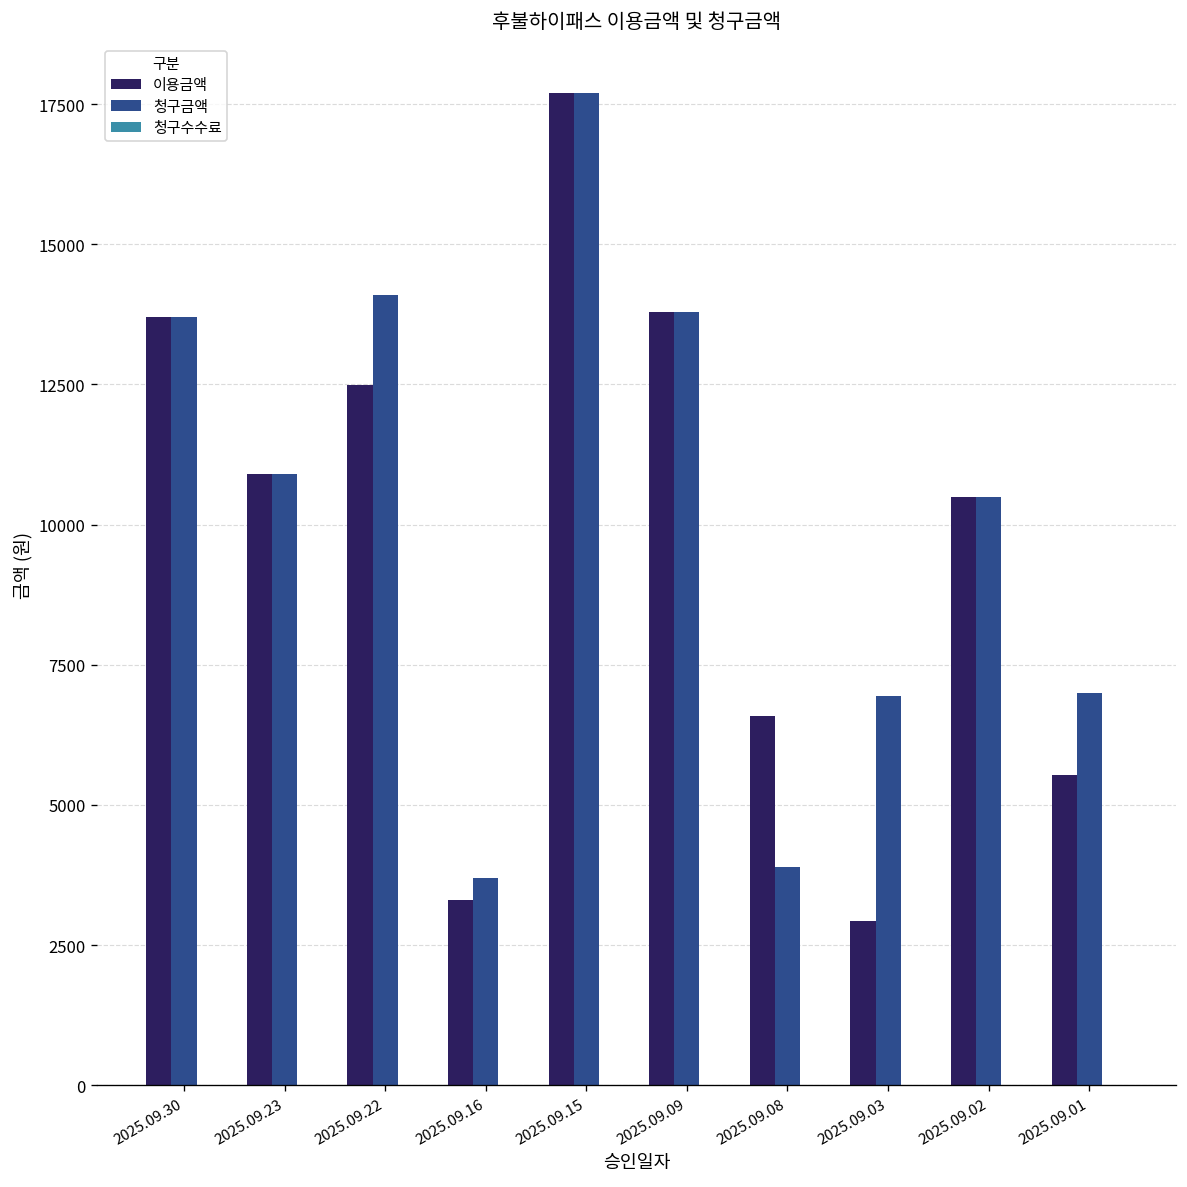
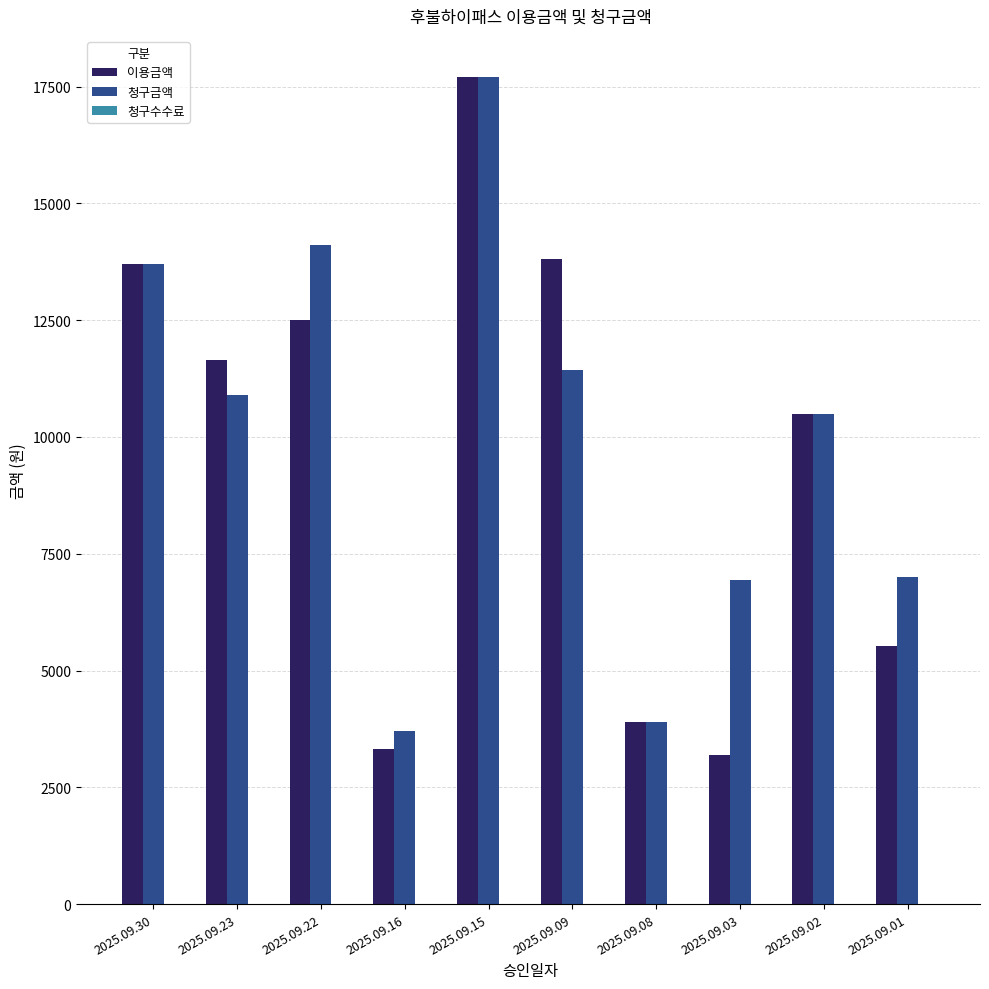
이용금액, 2025.09.23: 10900 -> 11700
청구금액, 2025.09.09: 13800 -> 11400
이용금액, 2025.09.08: 6600 -> 3900
이용금액, 2025.09.03: 2900 -> 3200
